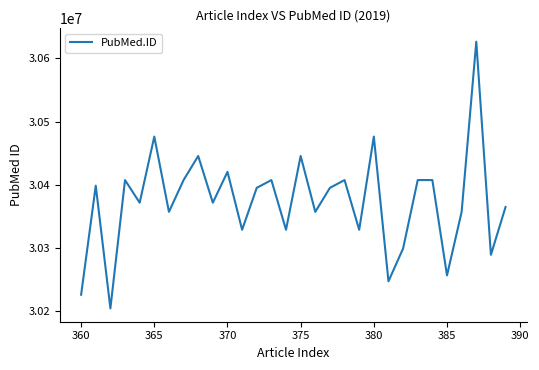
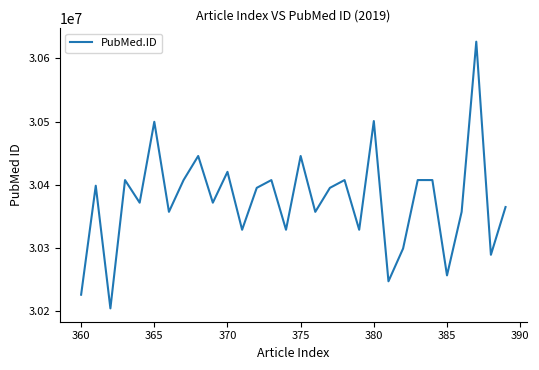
365: 30480000 -> 30500000
380: 30480000 -> 30500000
